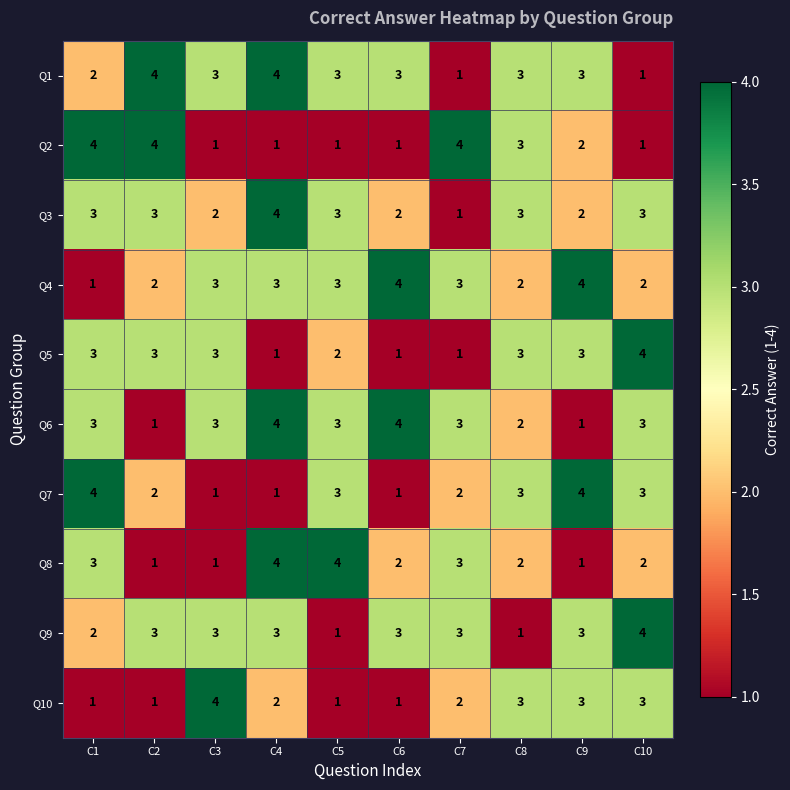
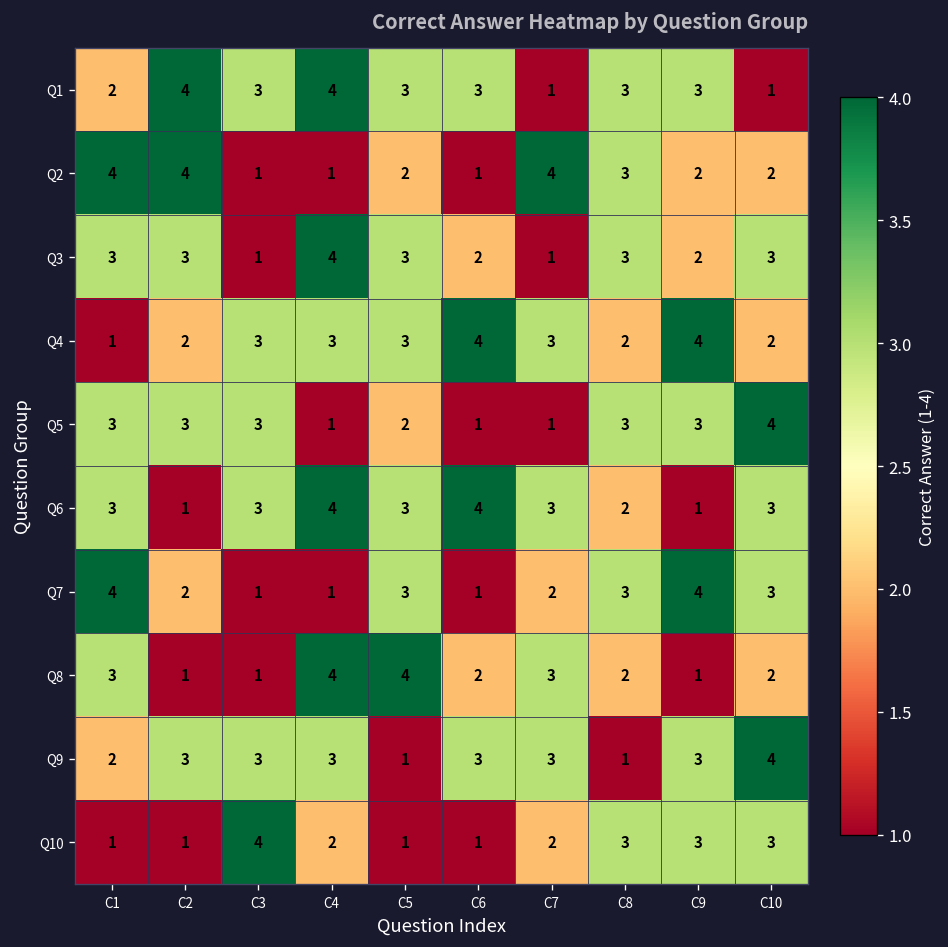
Q2, C5: 1 -> 2
Q2, C10: 1 -> 2
Q3, C3: 2 -> 1
